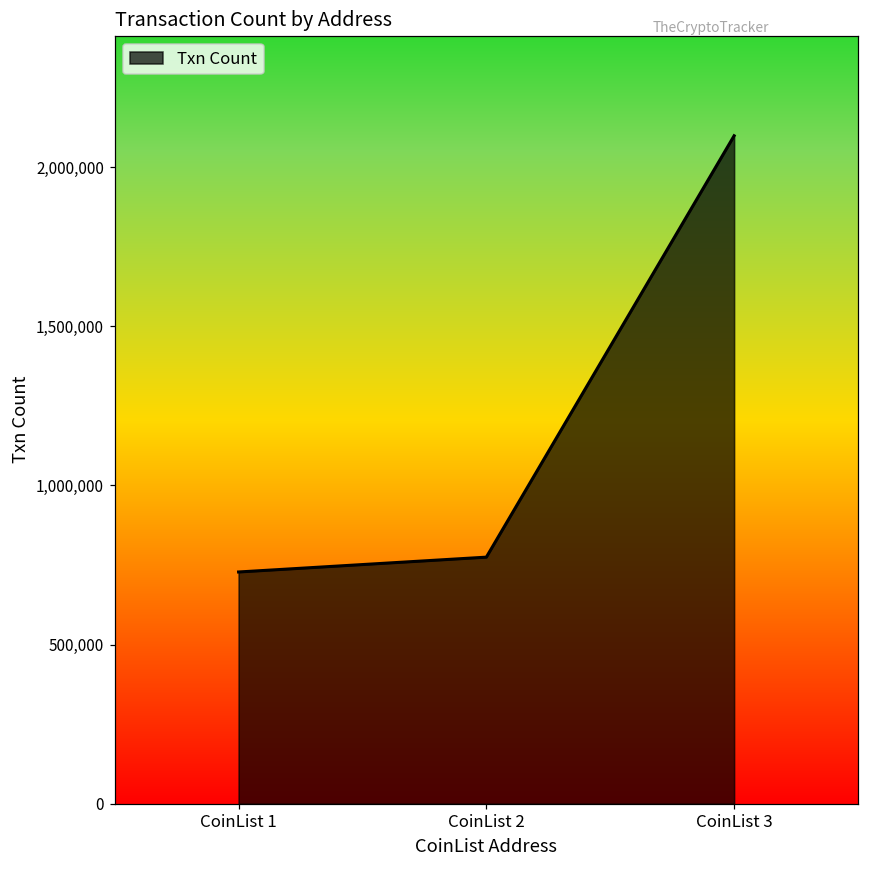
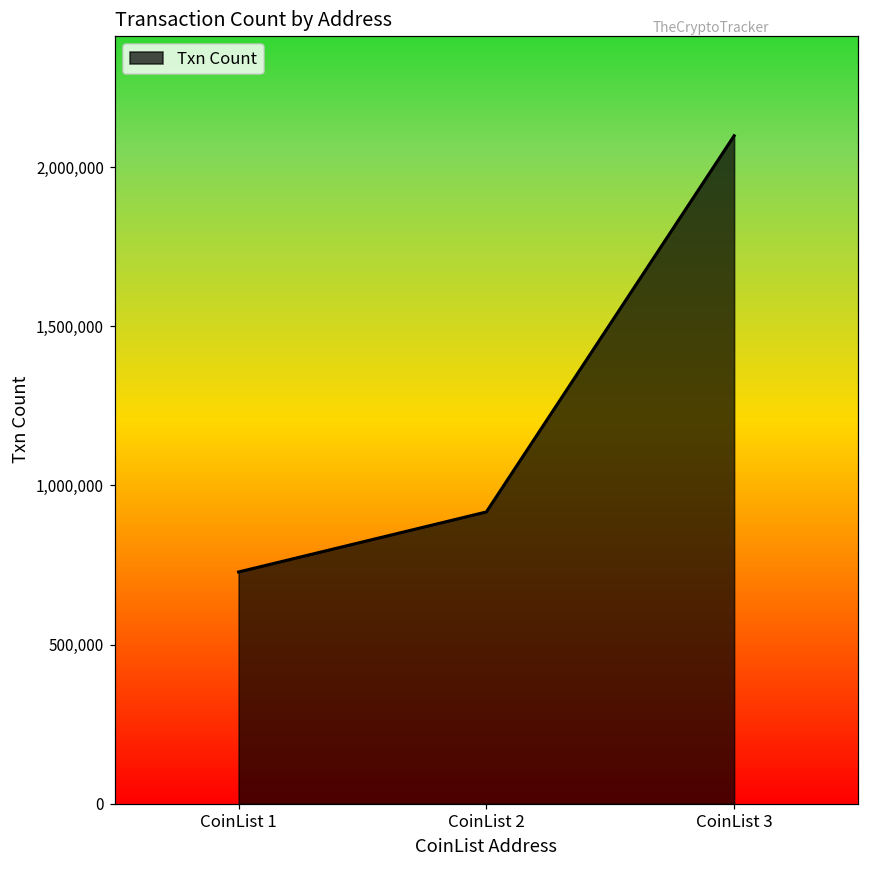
CoinList 2: 770,000 -> 920,000
